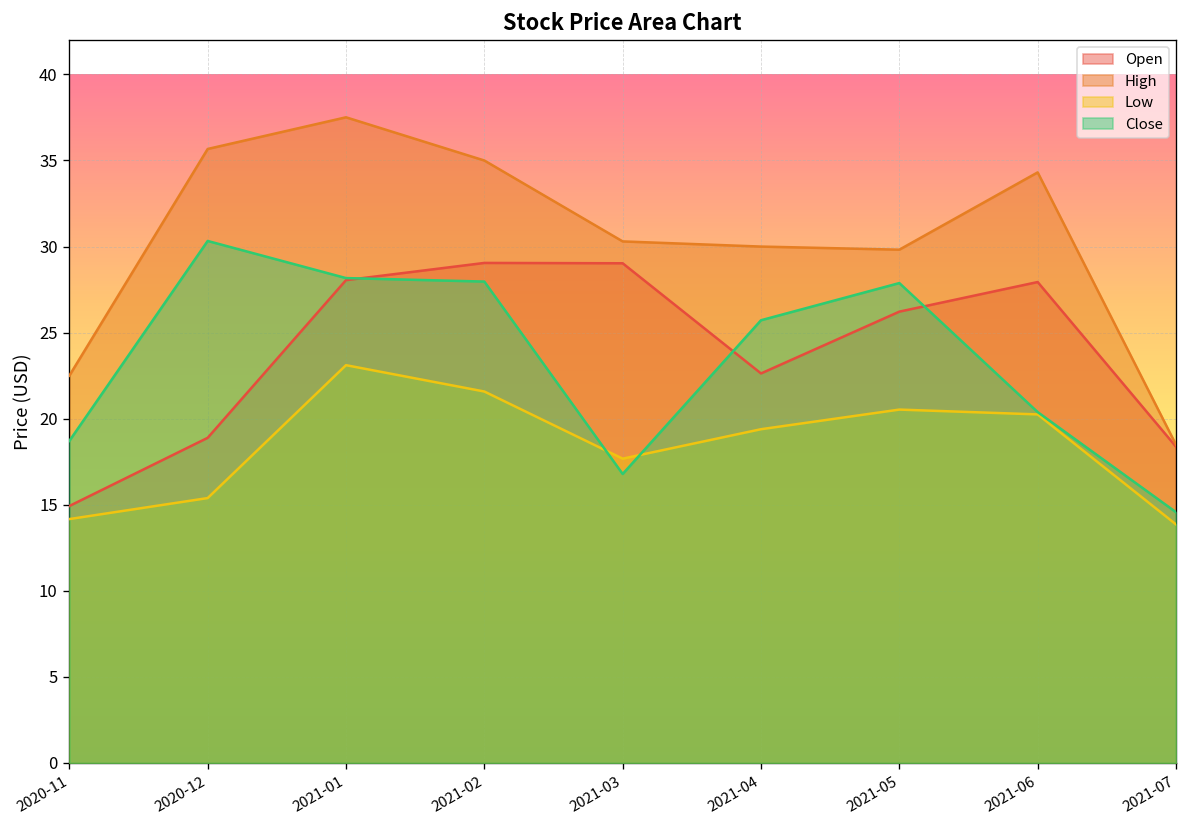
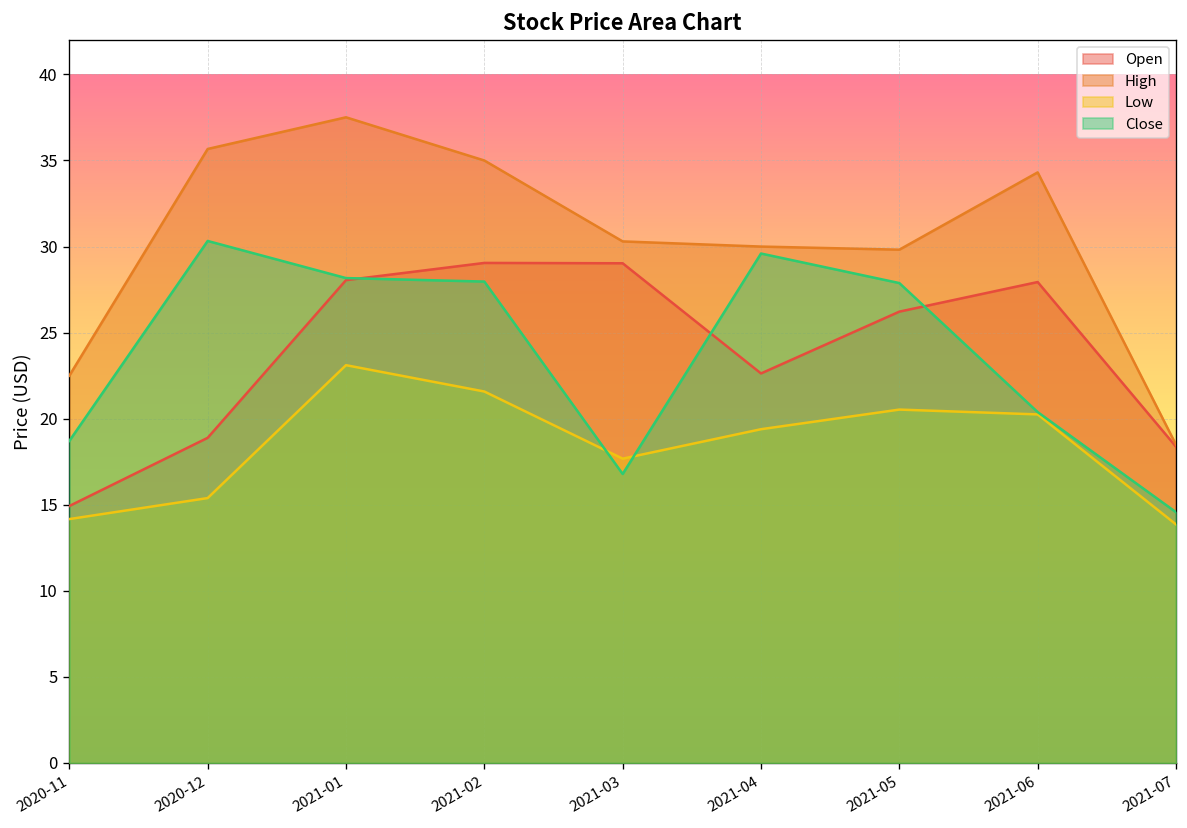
Close, 2021-04: 25.7 -> 29.6
